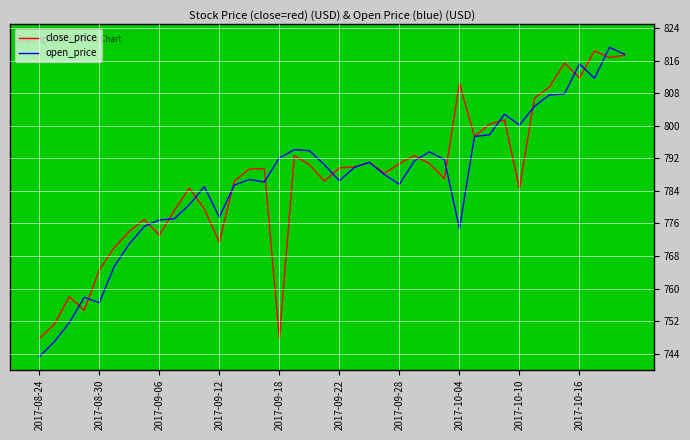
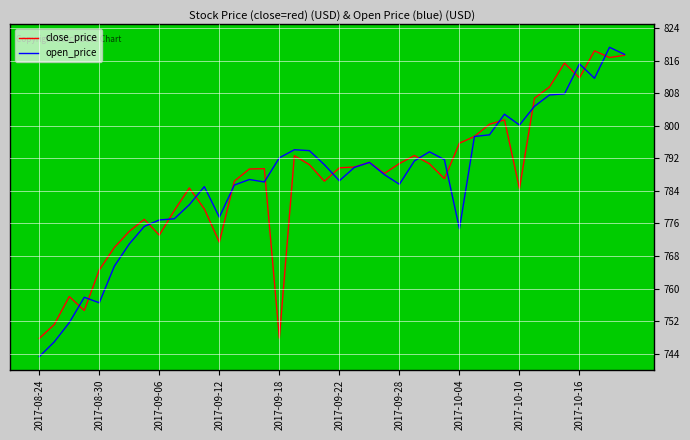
close_price, 2017-10-04: 810 -> 796
